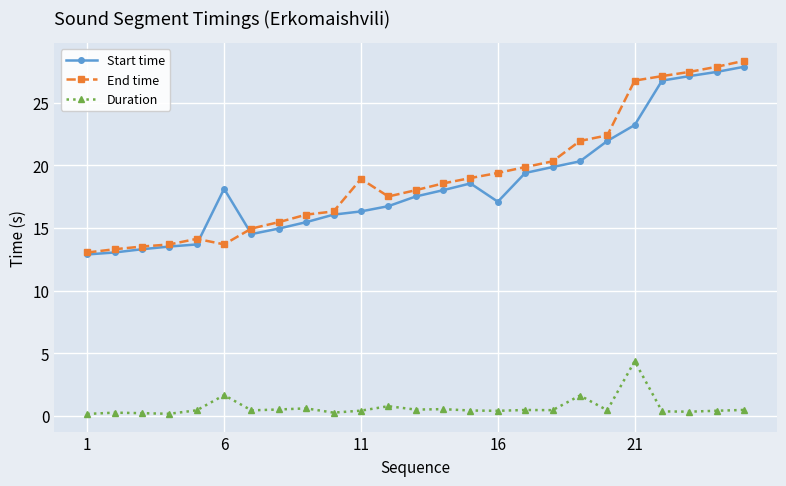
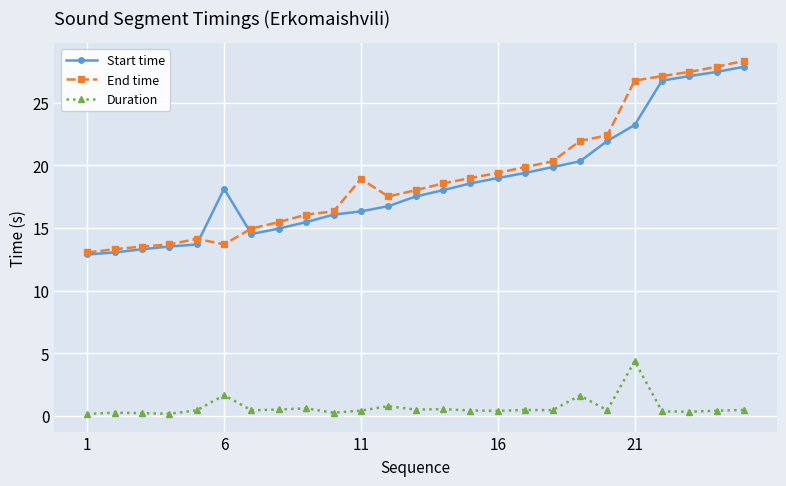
Start time, 16: 17.1 -> 19.0
